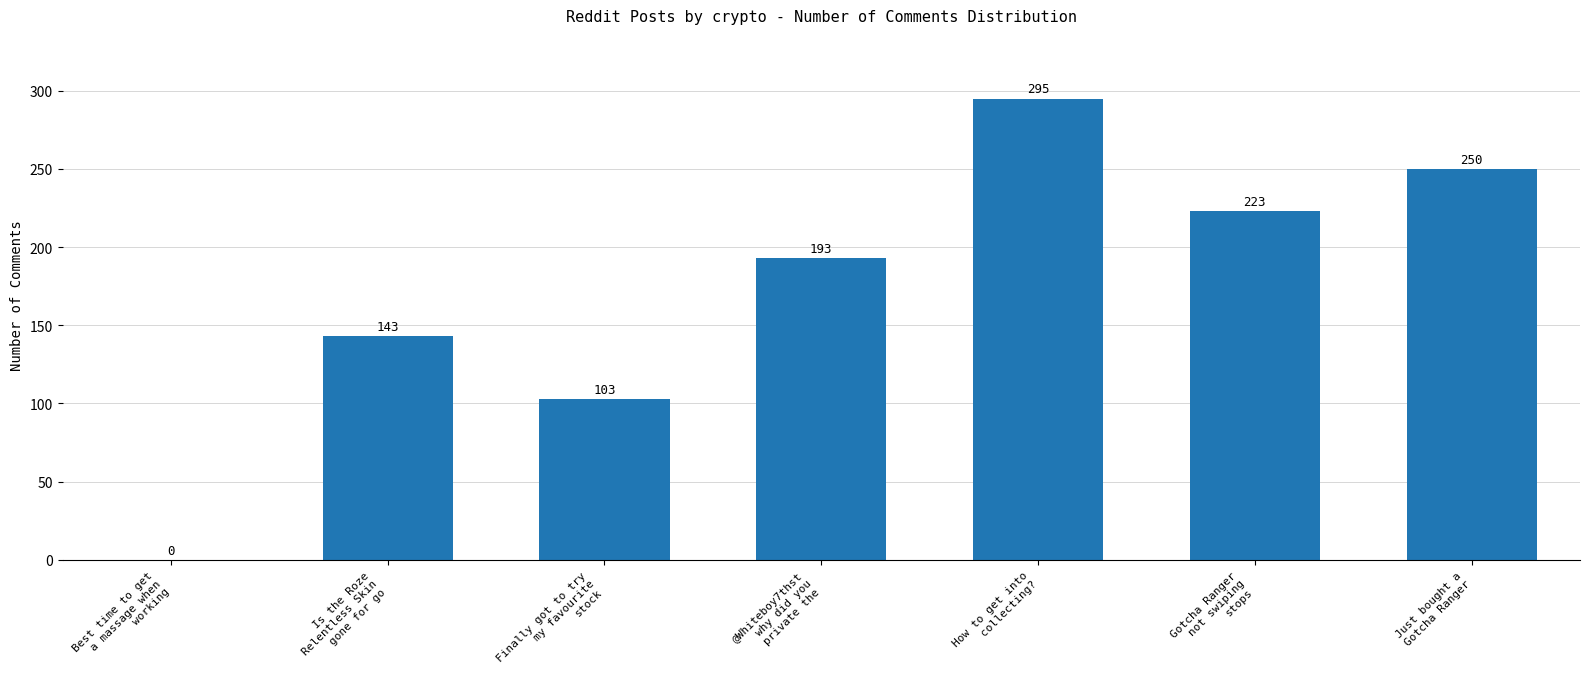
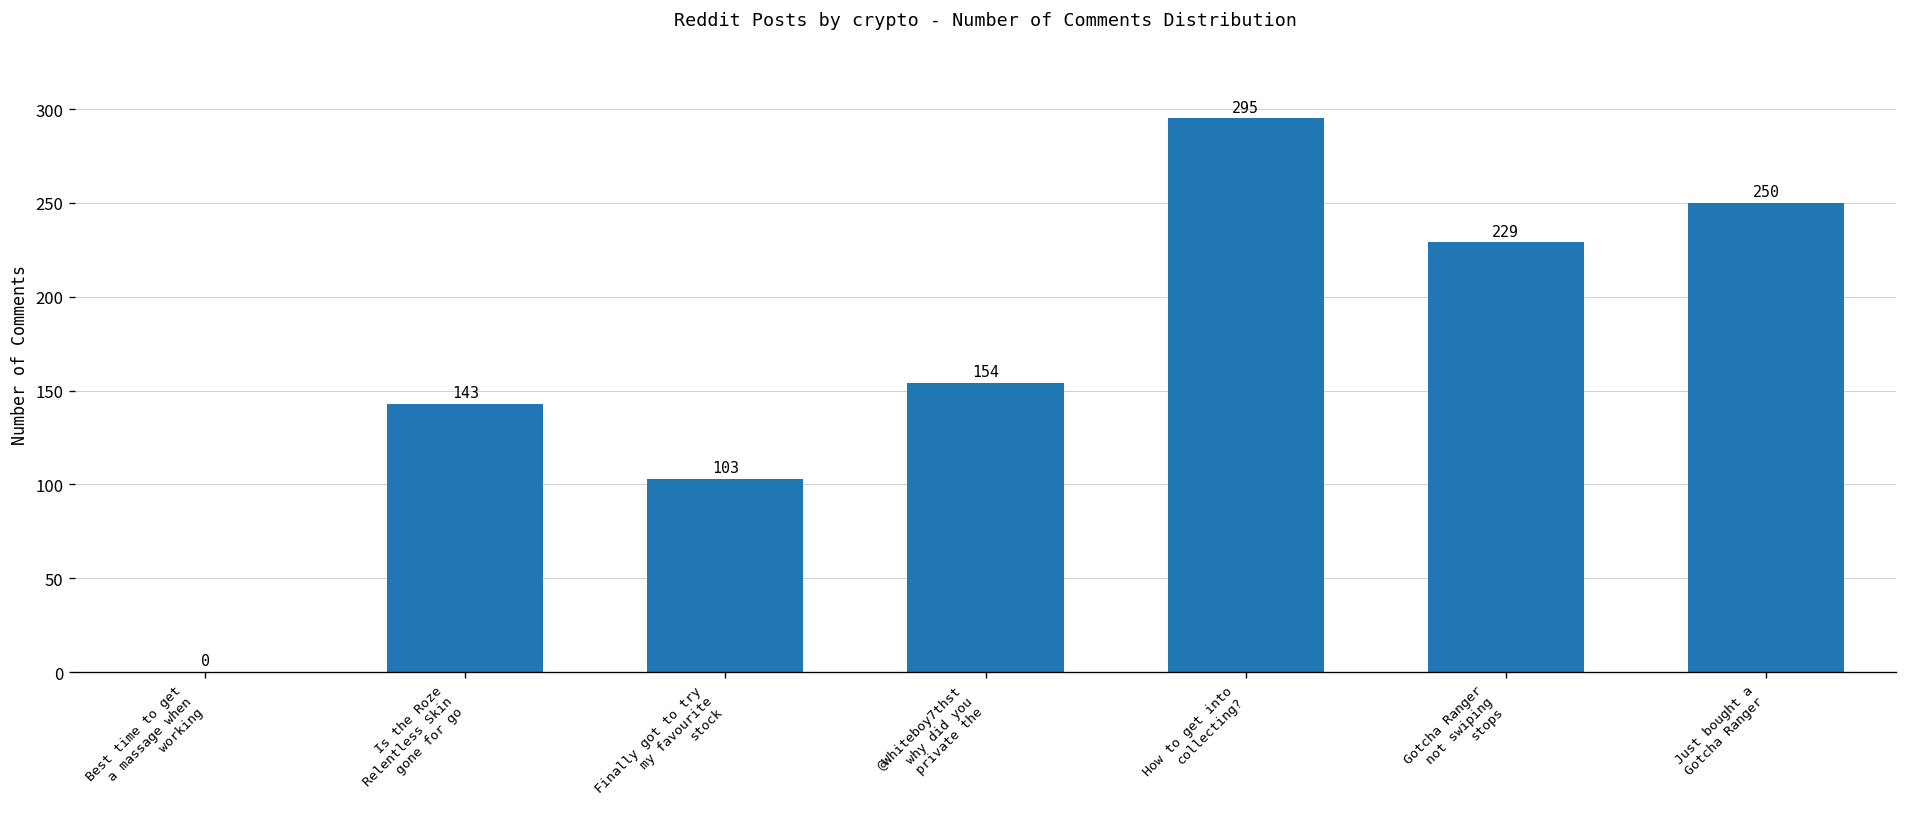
@Whiteboy7thst why did you private the: 193 -> 154
Gotcha Ranger not swiping stops: 223 -> 229
